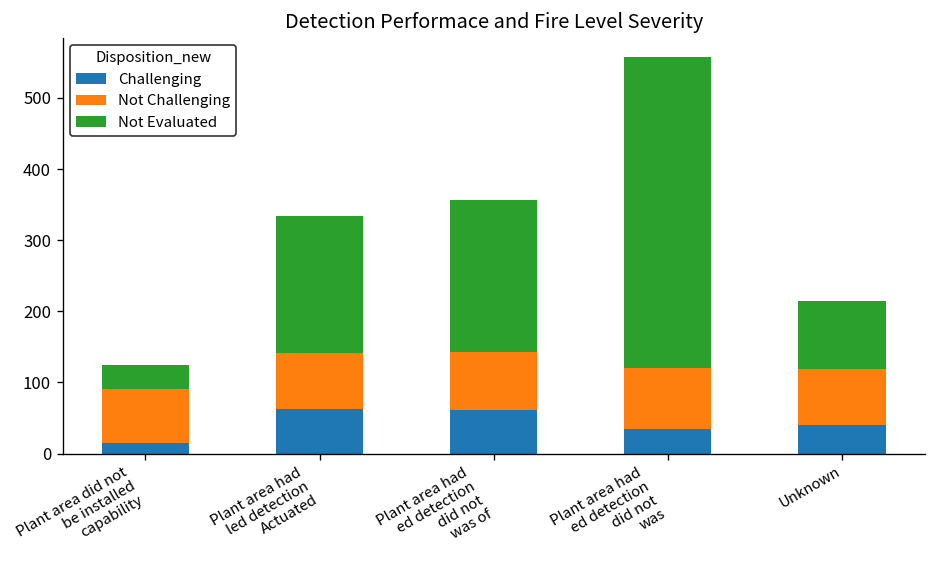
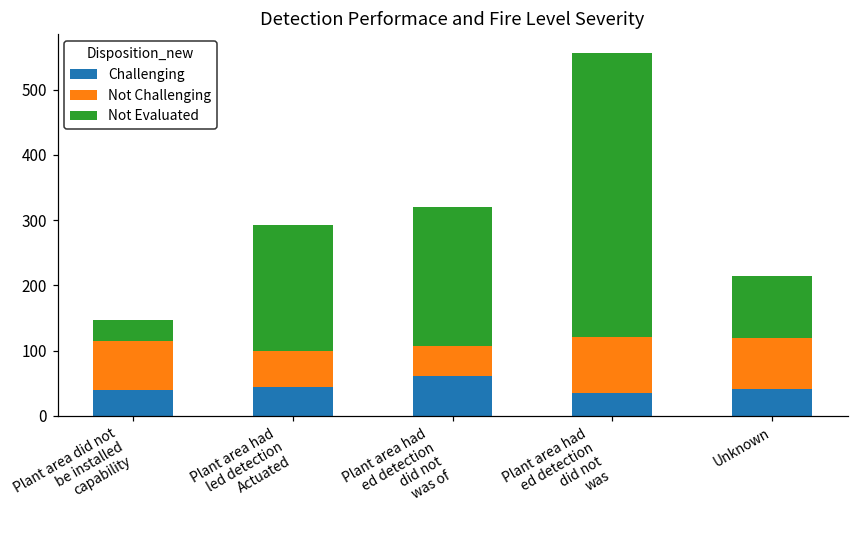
Challenging, Plant area did not be installed capability: 20 -> 40
Challenging, Plant area had led detection Actuated: 60 -> 40
Not Challenging, Plant area had led detection Actuated: 80 -> 50
Not Challenging, Plant area had ed detection did not was of: 80 -> 40
